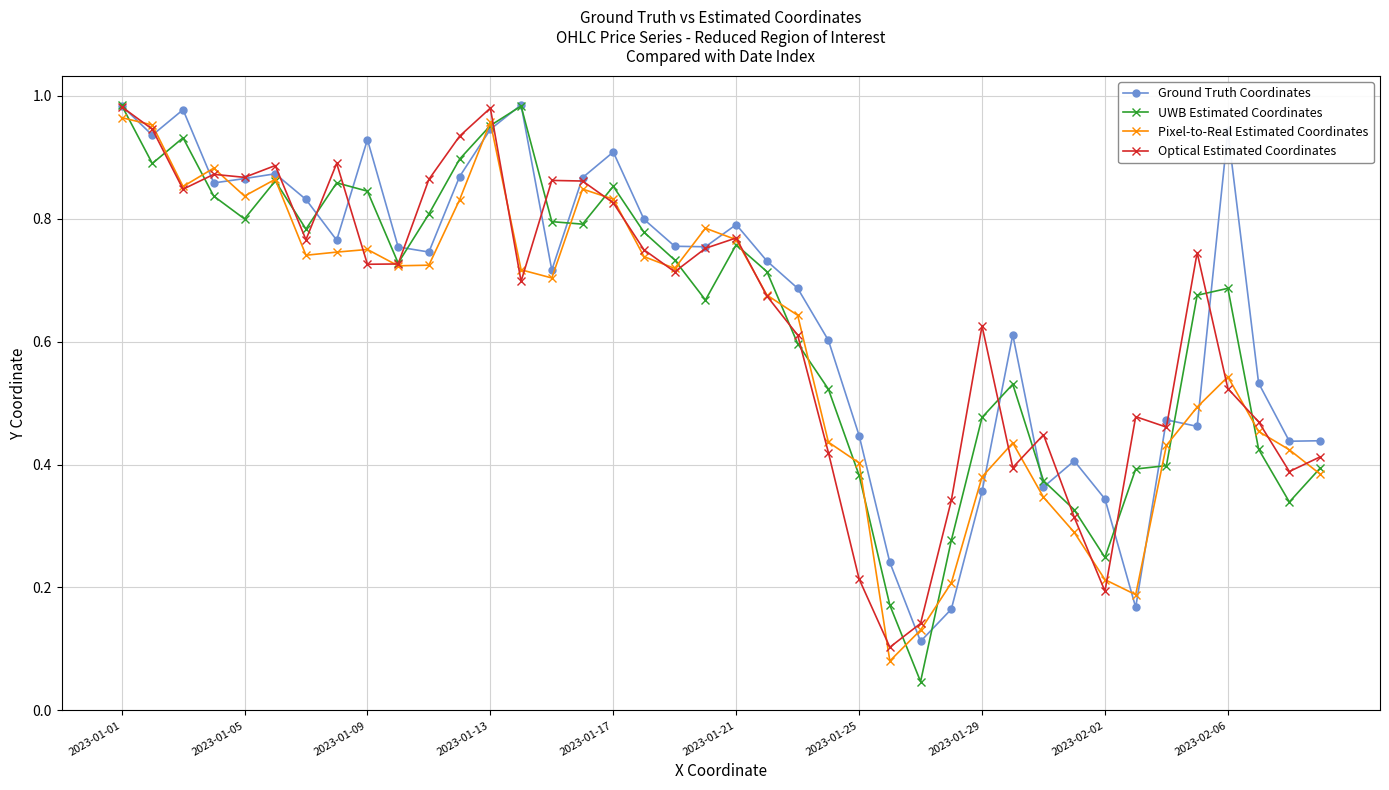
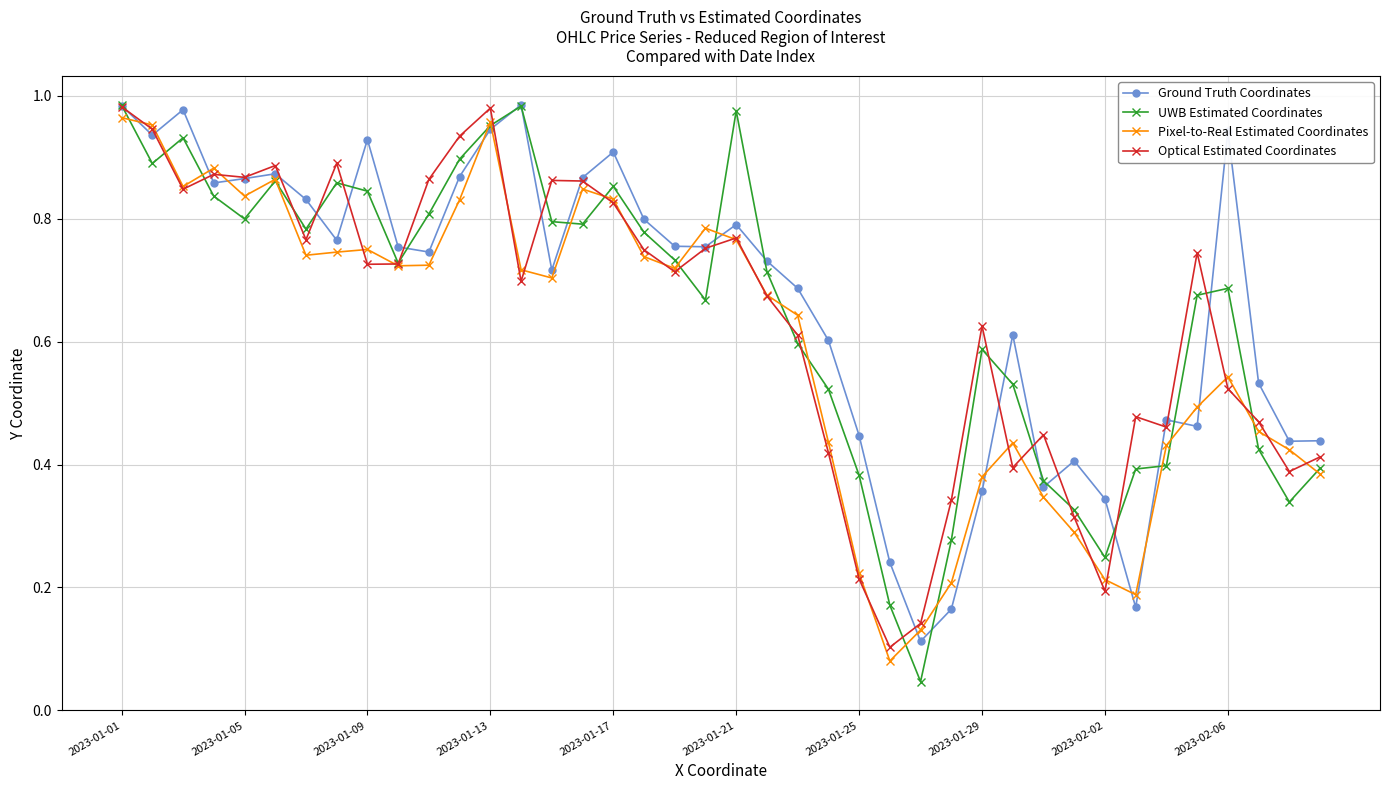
UWB Estimated Coordinates, 2023-01-21: 0.76 -> 0.98
Pixel-to-Real Estimated Coordinates, 2023-01-25: 0.40 -> 0.22
UWB Estimated Coordinates, 2023-01-29: 0.48 -> 0.59
